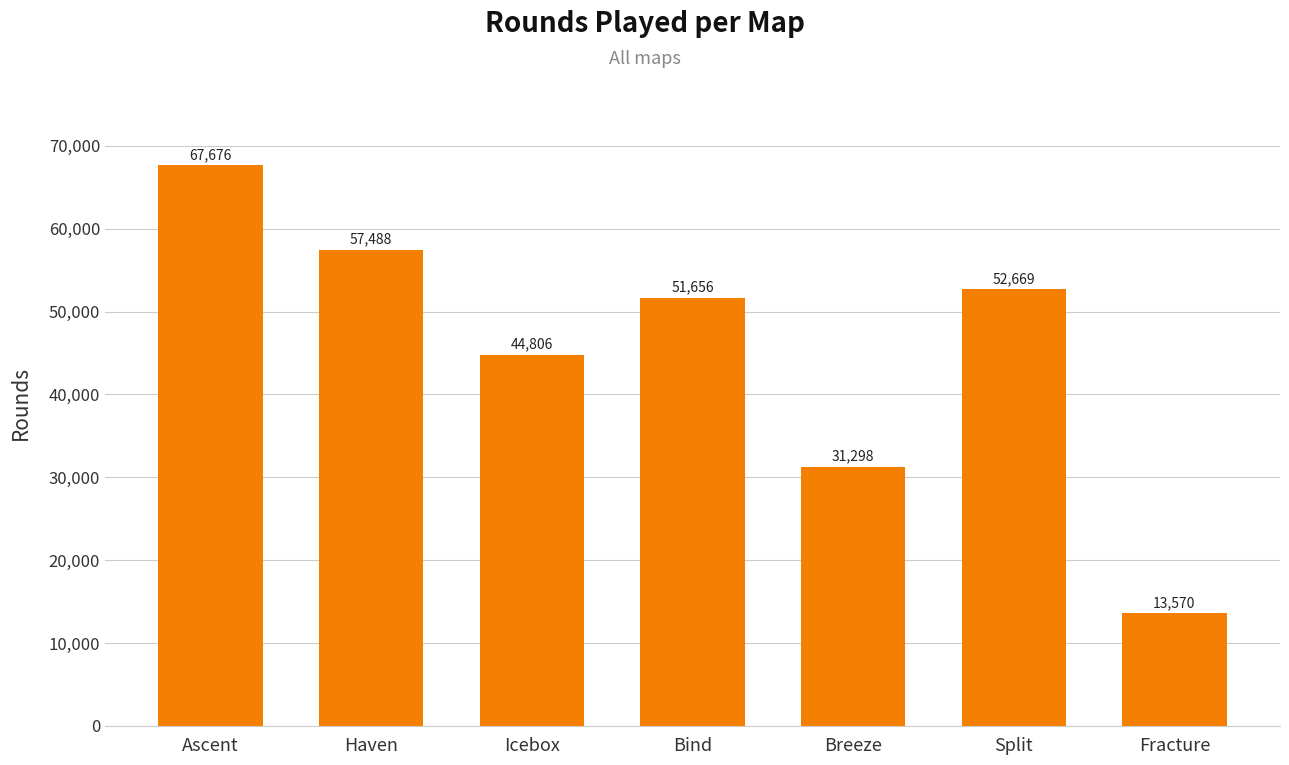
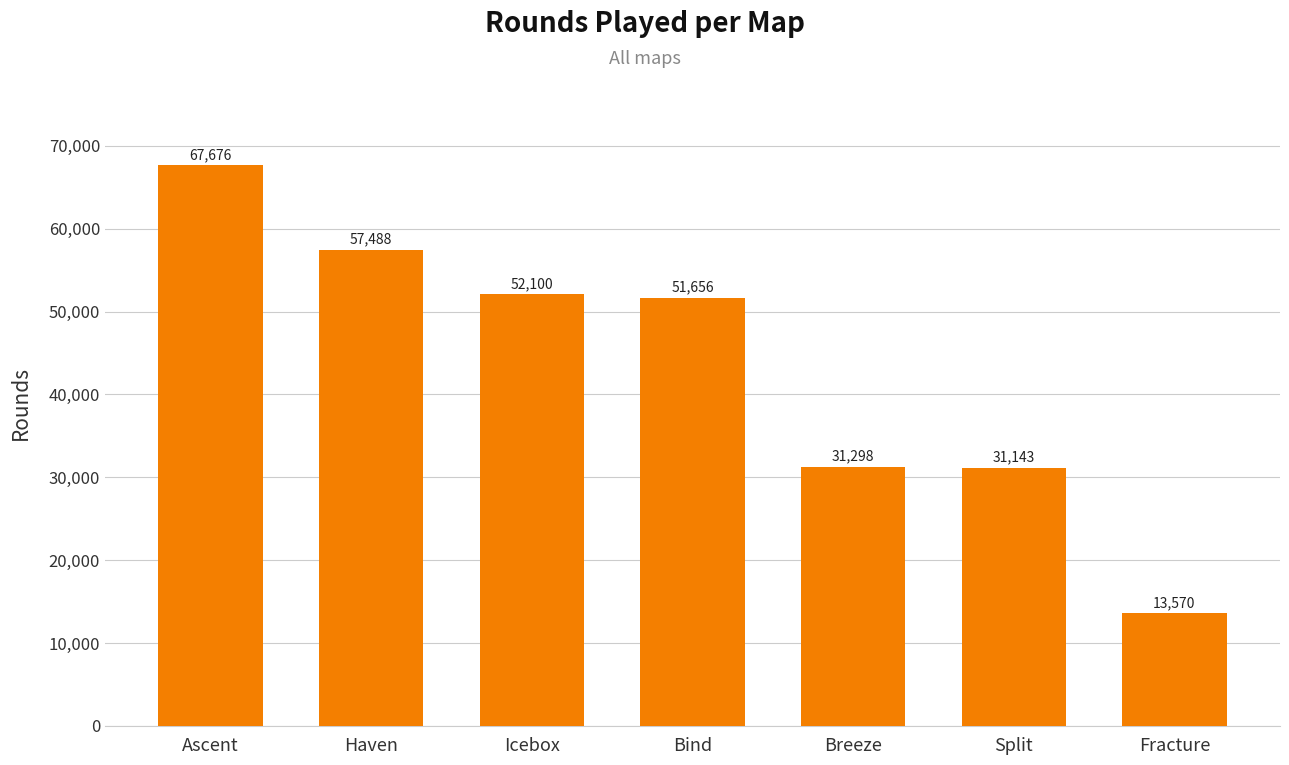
Icebox: 44,806 -> 52,100
Split: 52,669 -> 31,143
